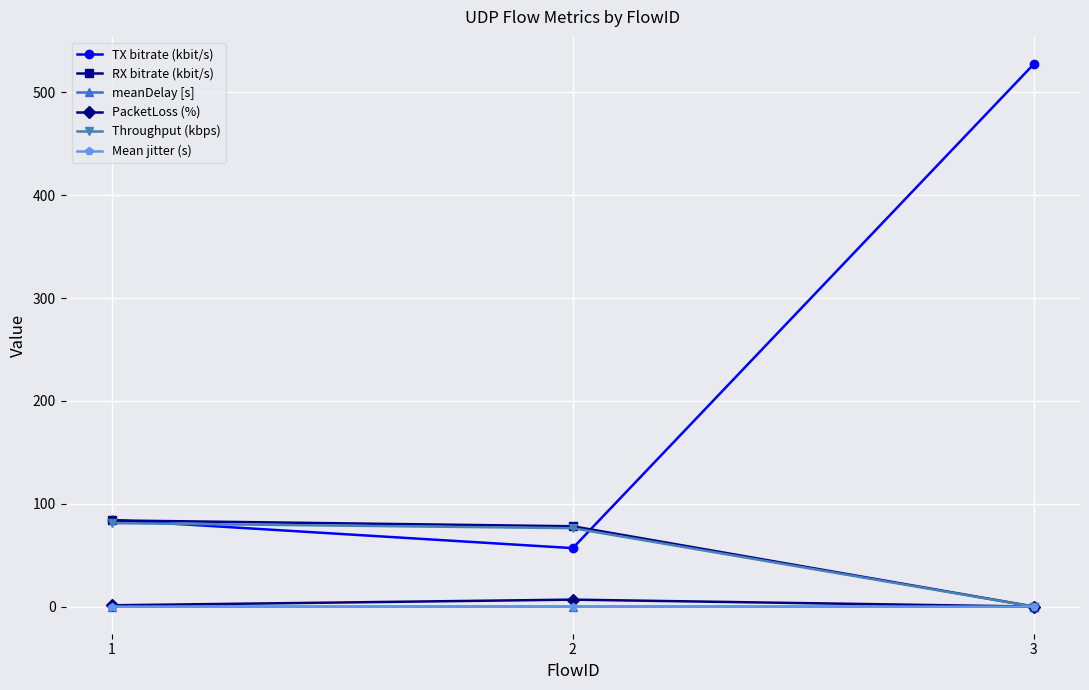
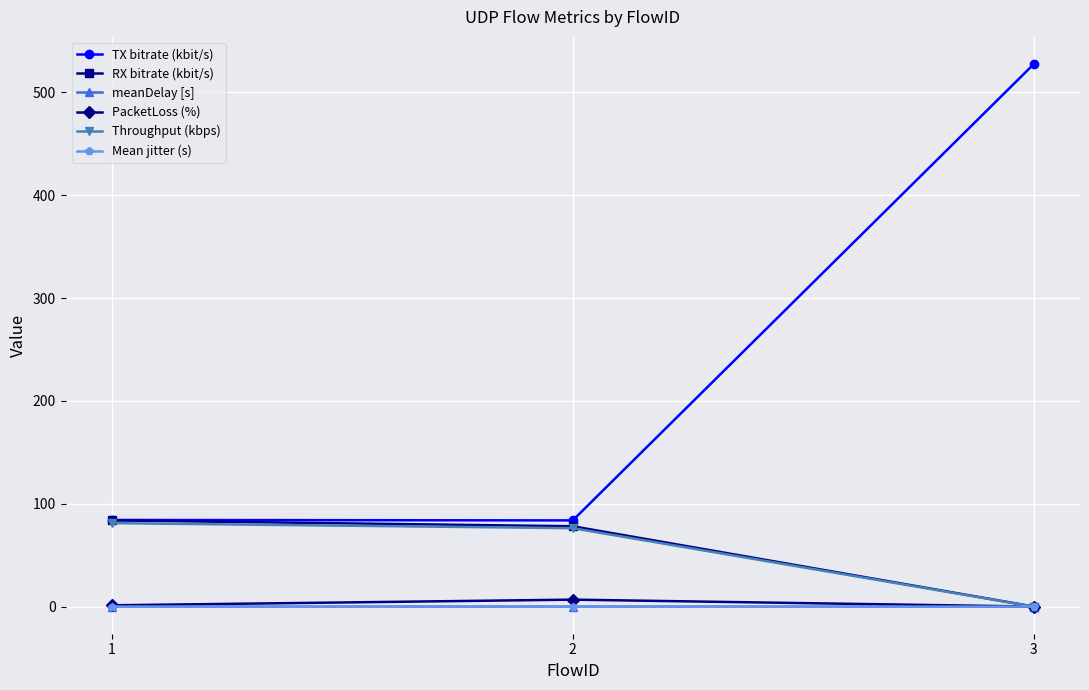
TX bitrate (kbit/s), 2: 57 -> 84
